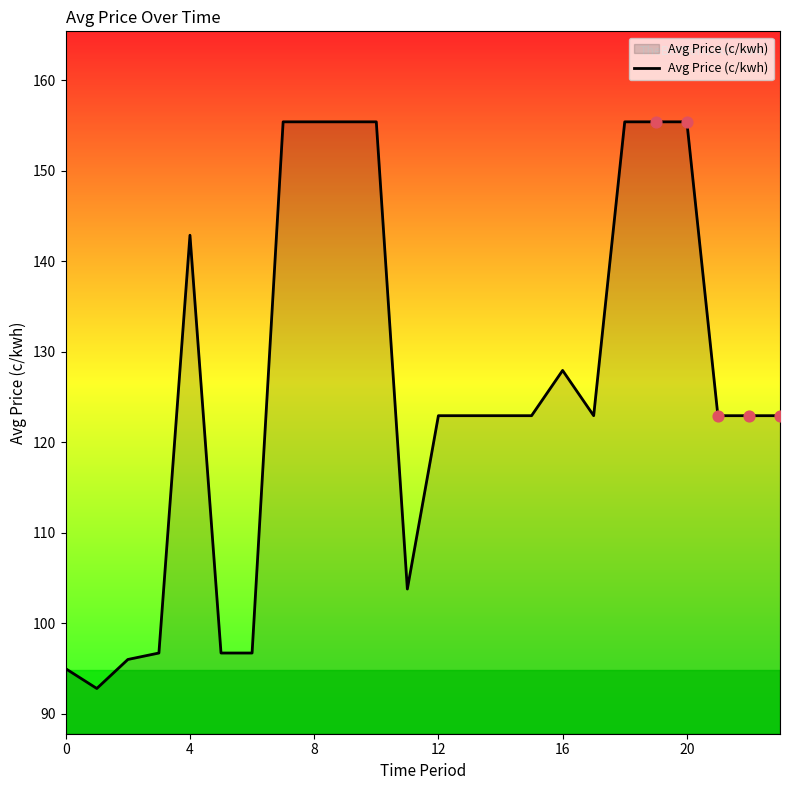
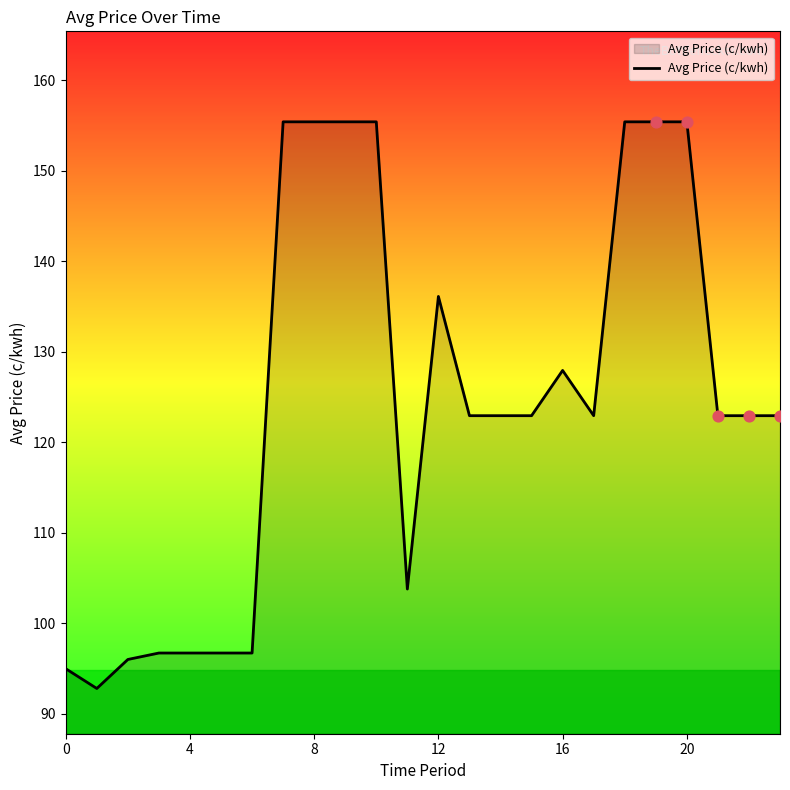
Avg Price (c/kwh), 4: 143 -> 97
Avg Price (c/kwh), 12: 123 -> 136
